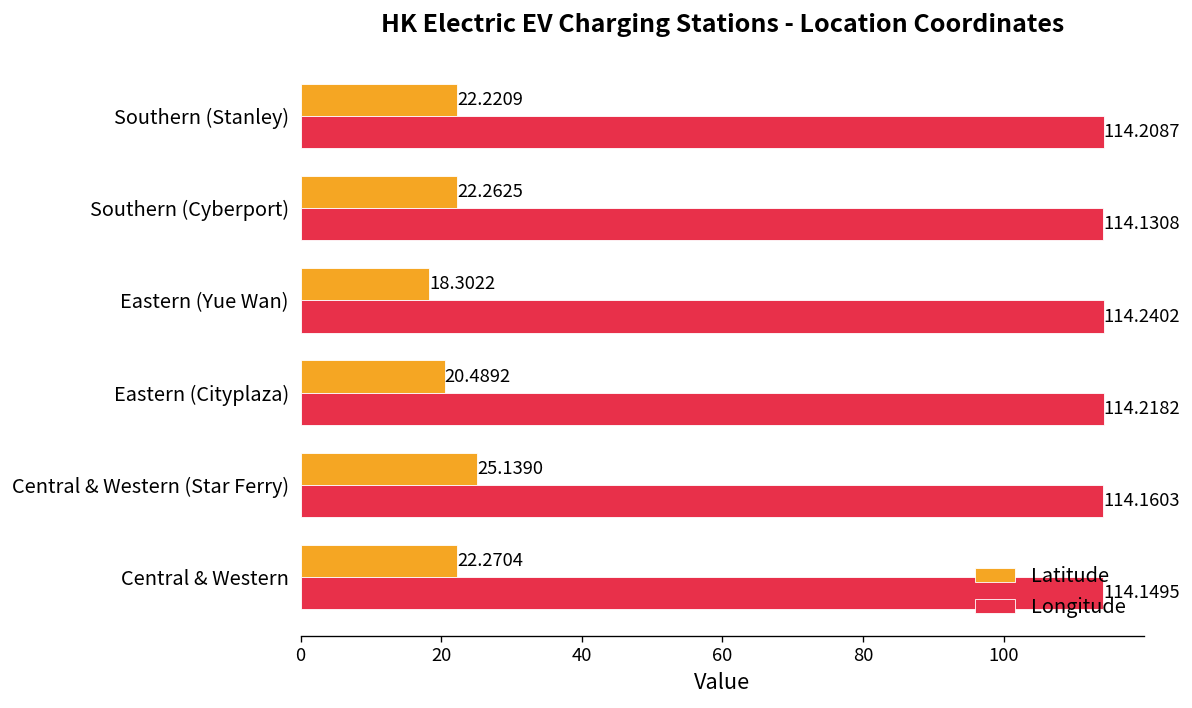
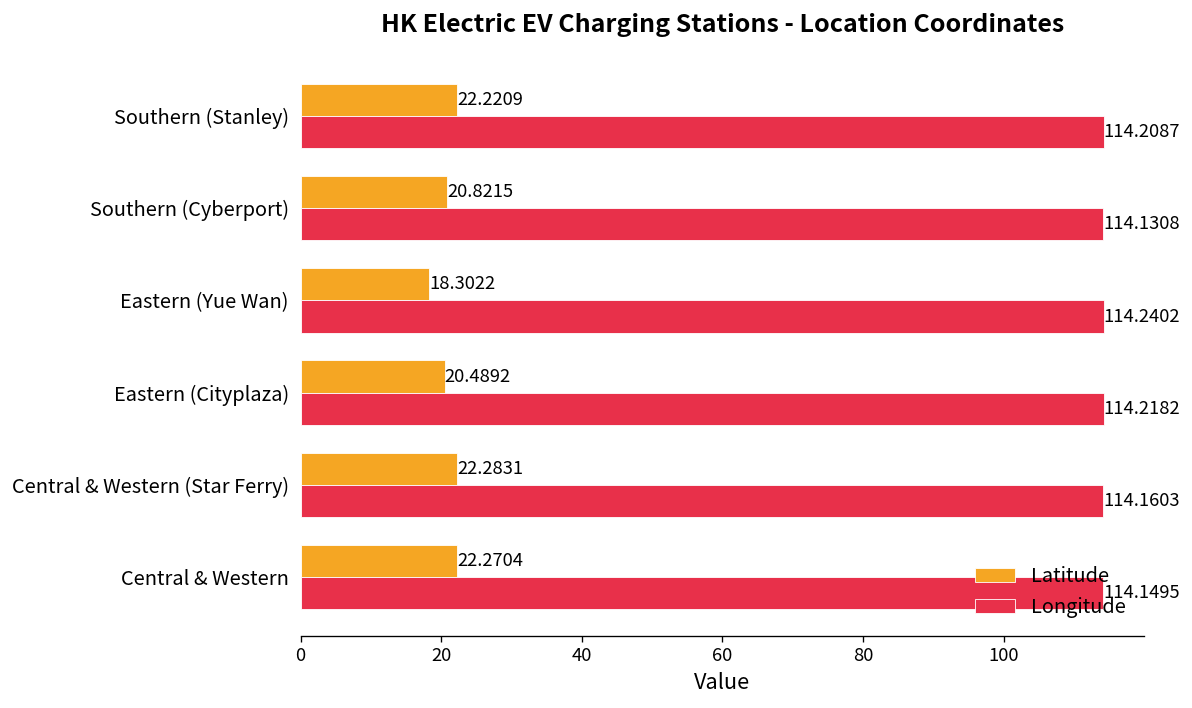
Latitude, Southern (Cyberport): 22.2625 -> 20.8215
Latitude, Central & Western (Star Ferry): 25.1390 -> 22.2831
